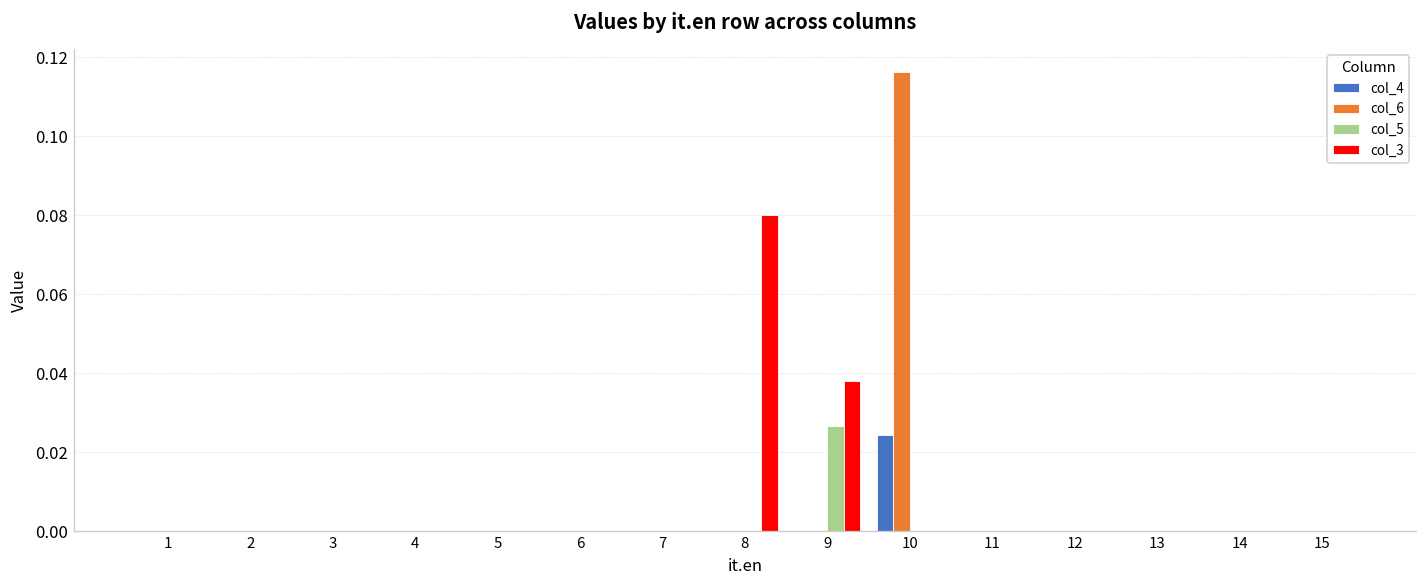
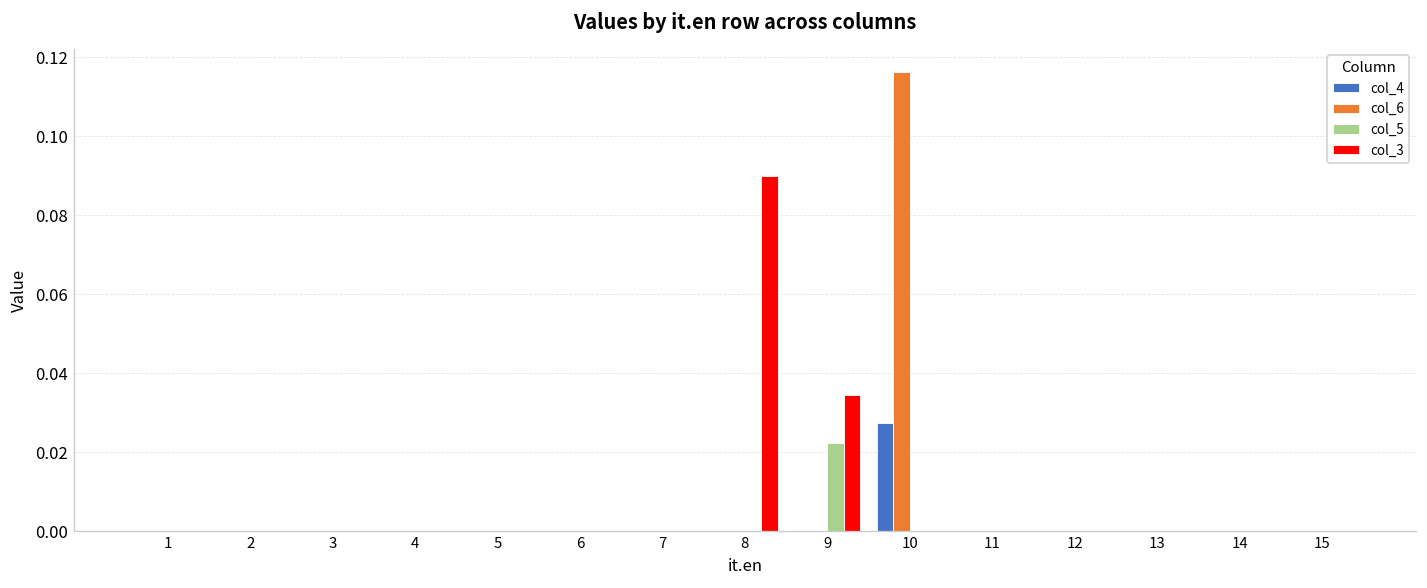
col_3, 8: 0.08 -> 0.09
col_5, 9: 0.027 -> 0.022
col_3, 9: 0.038 -> 0.034
col_4, 10: 0.024 -> 0.027
